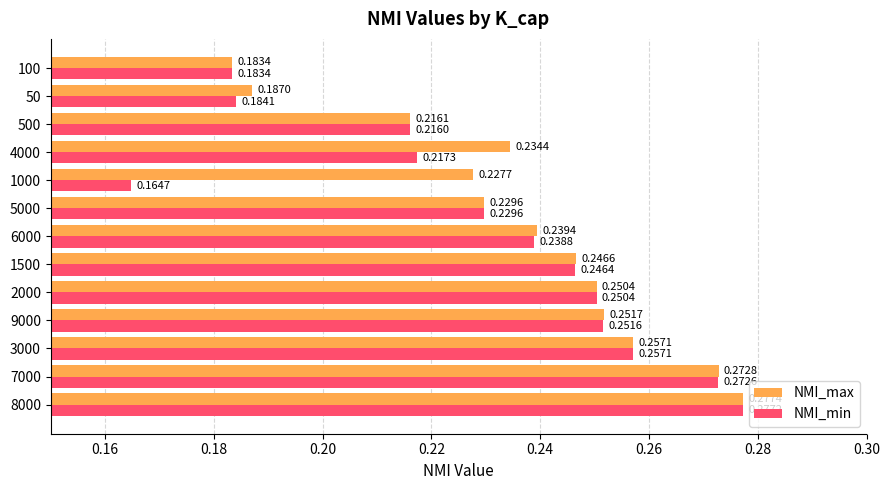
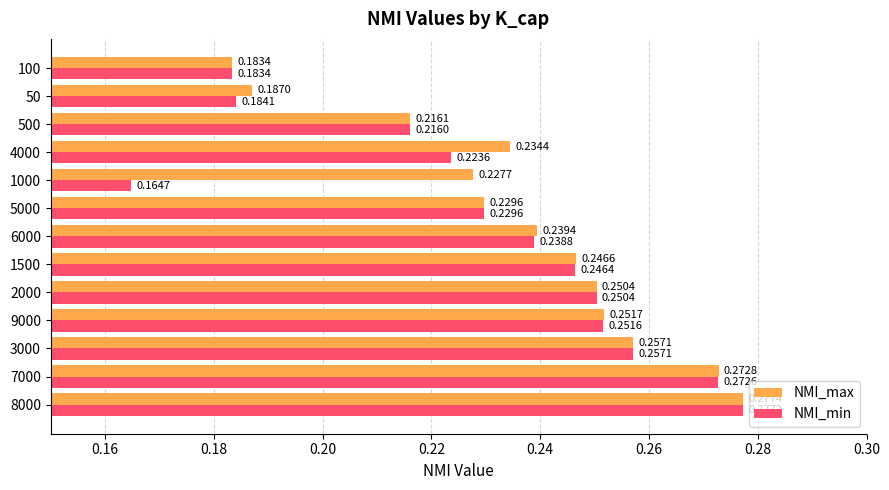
NMI_min, 4000: 0.2173 -> 0.2236
